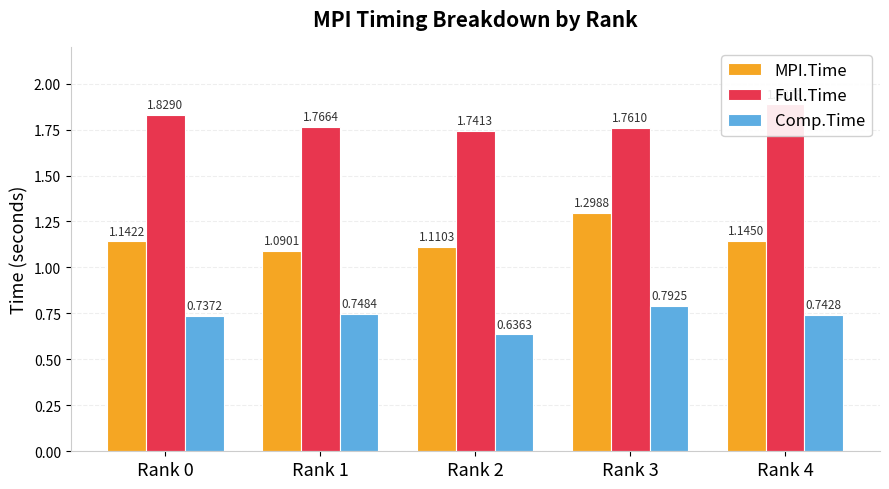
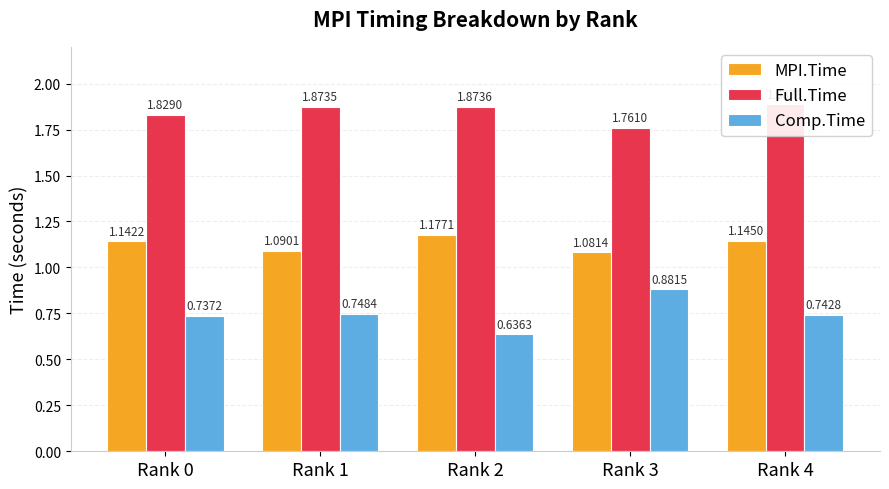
Full.Time, Rank 1: 1.7664 -> 1.8735
MPI.Time, Rank 2: 1.1103 -> 1.1771
Full.Time, Rank 2: 1.7413 -> 1.8736
MPI.Time, Rank 3: 1.2988 -> 1.0814
Comp.Time, Rank 3: 0.7925 -> 0.8815
